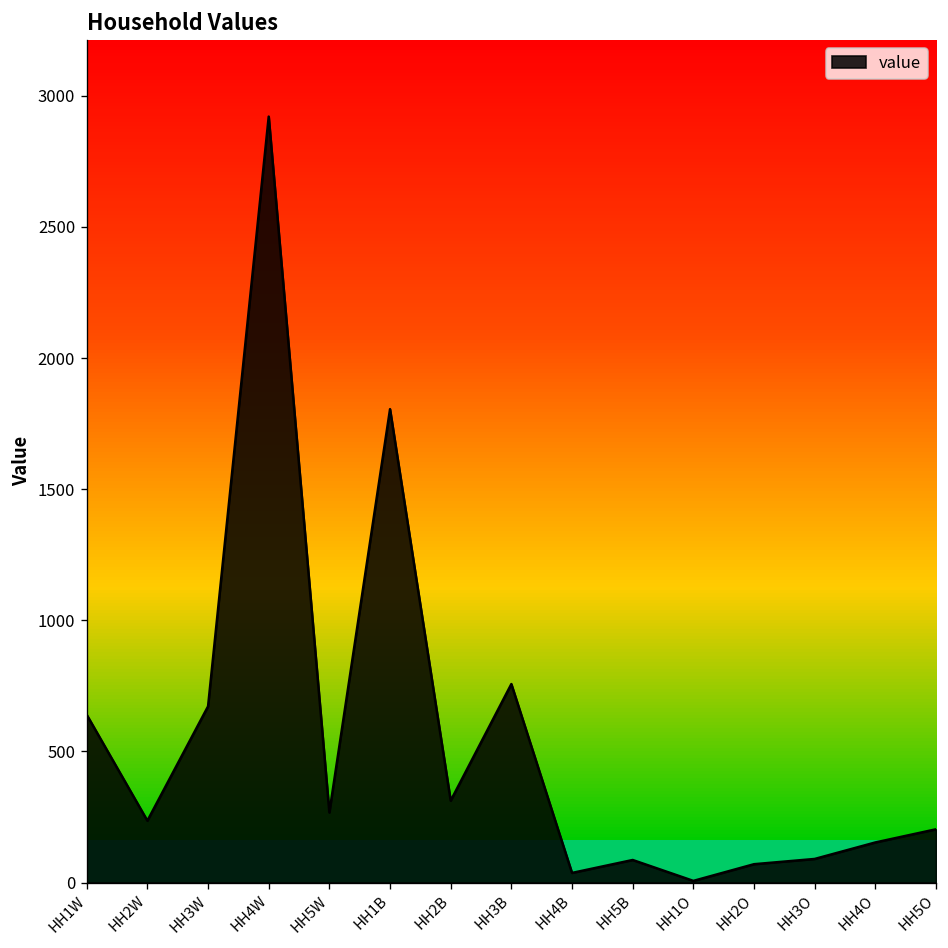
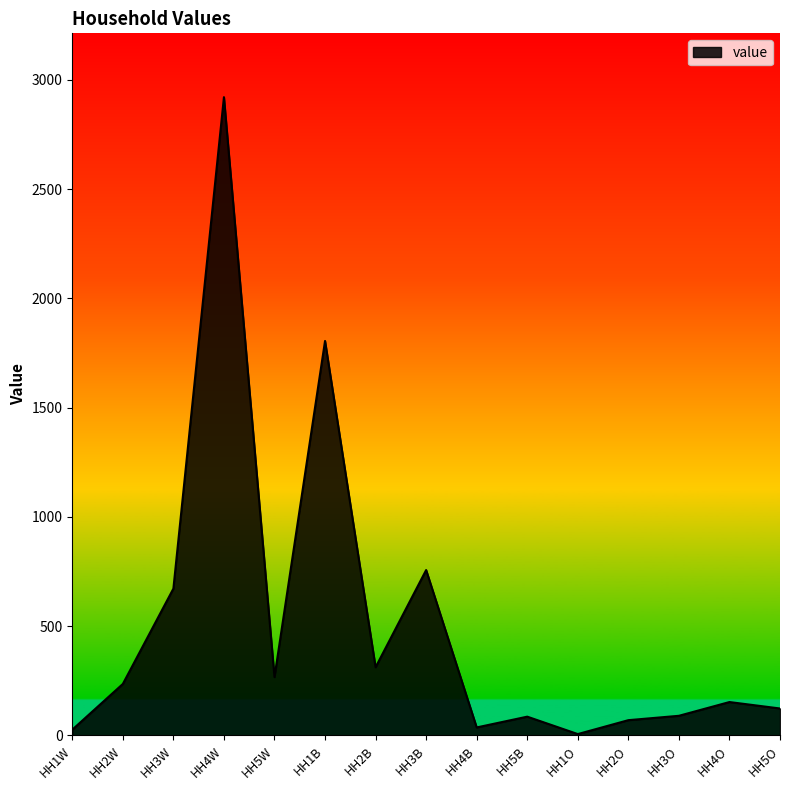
HH1W: 640 -> 30
HH5O: 200 -> 120
